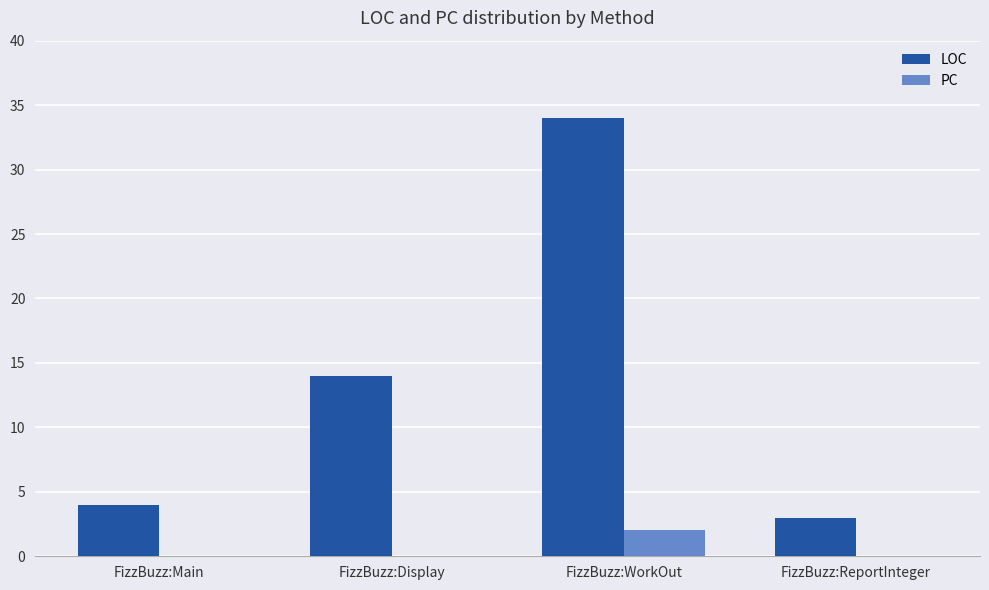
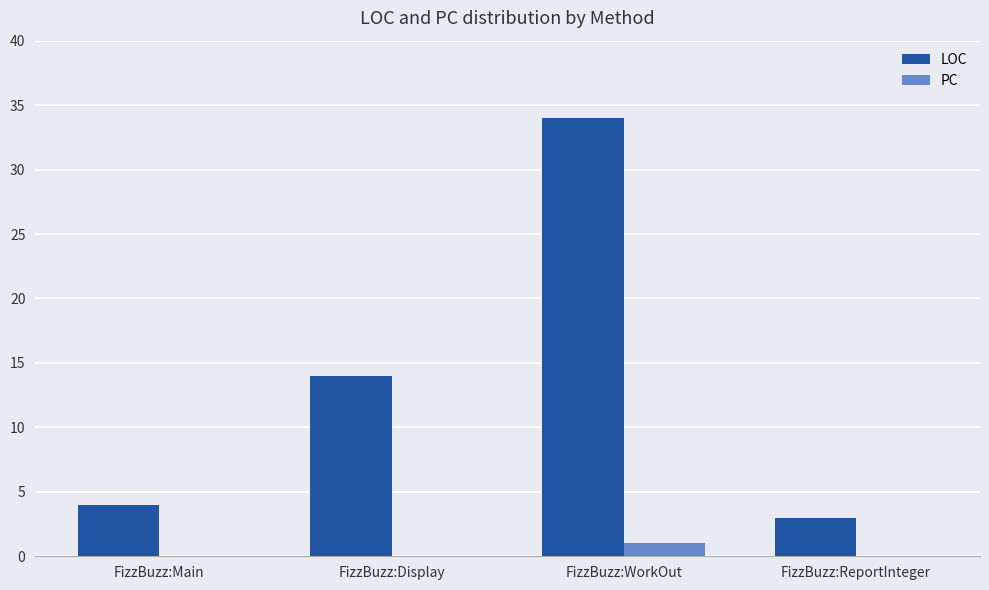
PC, FizzBuzz:WorkOut: 2 -> 1
